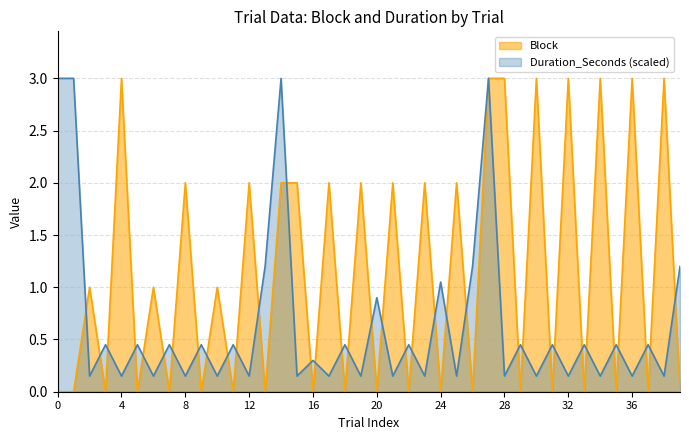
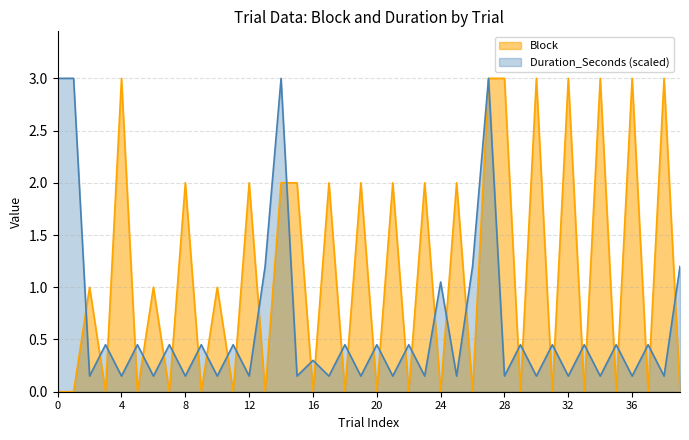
Duration_Seconds (scaled), 20: 0.90 -> 0.45
